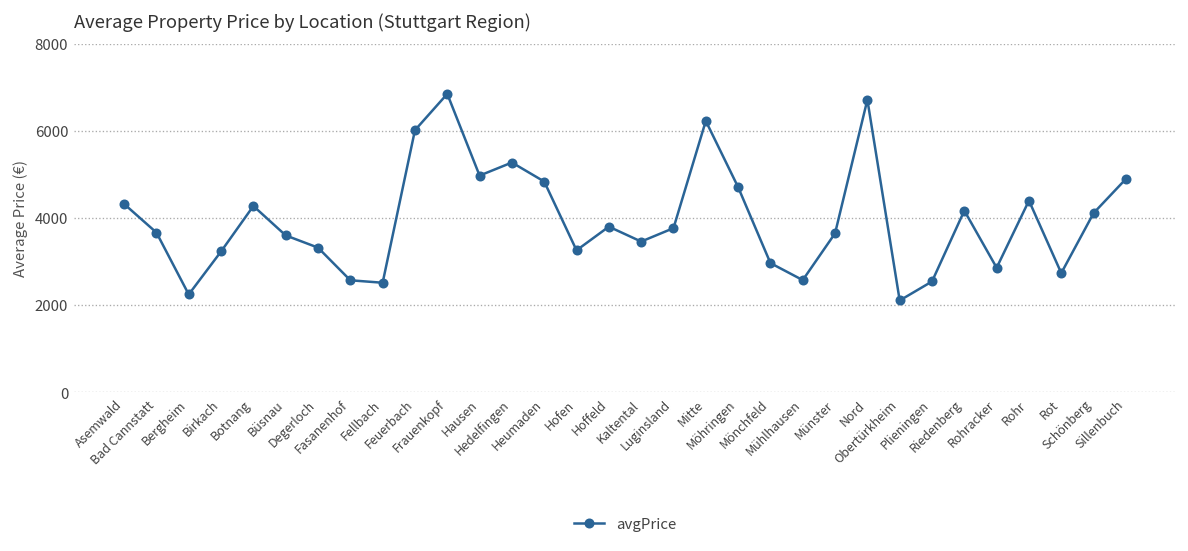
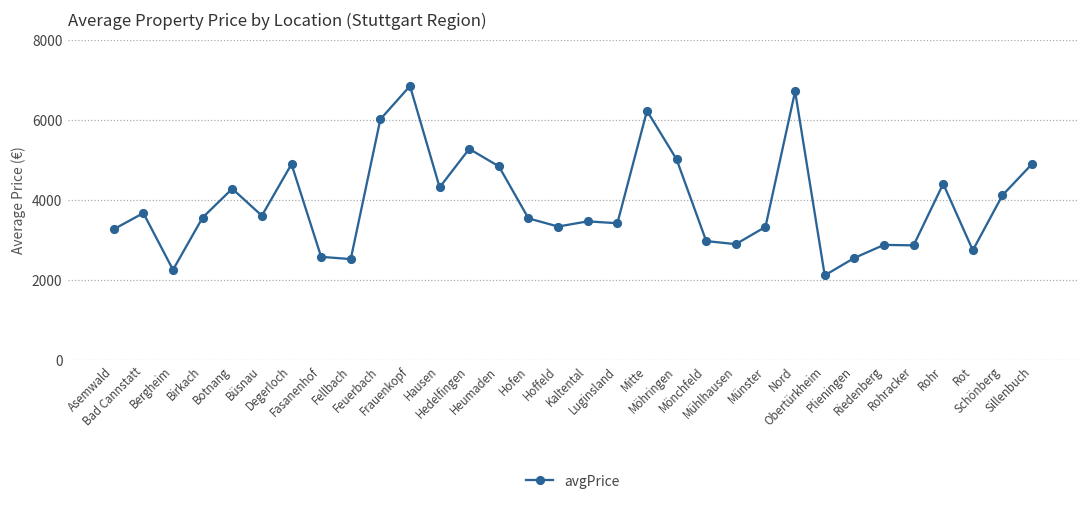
Asemwald: 4300 -> 3300
Birkach: 3200 -> 3600
Degerloch: 3300 -> 4900
Hausen: 5000 -> 4300
Hofen: 3300 -> 3500
Hoffeld: 3800 -> 3300
Luginsland: 3800 -> 3400
Möhringen: 4700 -> 5000
Mühlhausen: 2600 -> 2900
Münster: 3700 -> 3300
Riedenberg: 4200 -> 2900
